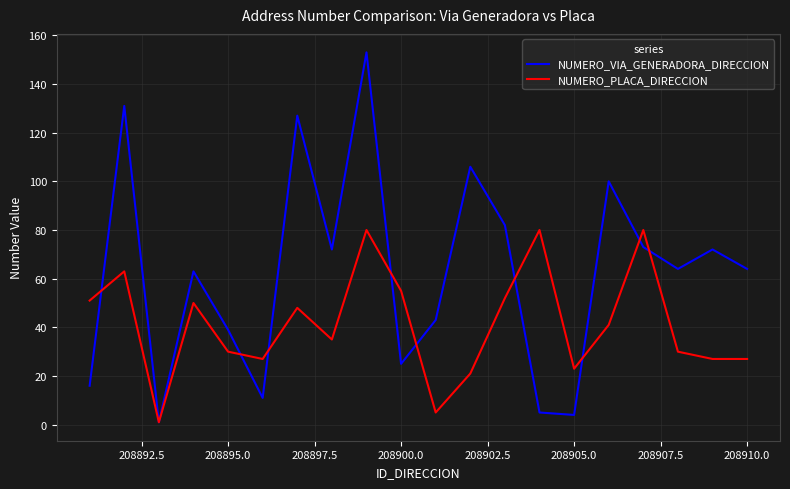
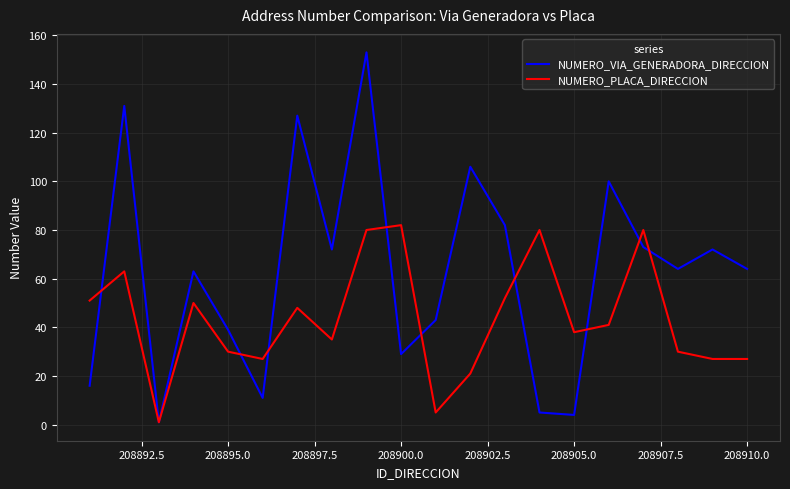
NUMERO_VIA_GENERADORA_DIRECCION, 208900.0: 25 -> 29
NUMERO_PLACA_DIRECCION, 208900.0: 55 -> 82
NUMERO_PLACA_DIRECCION, 208905.0: 23 -> 38
